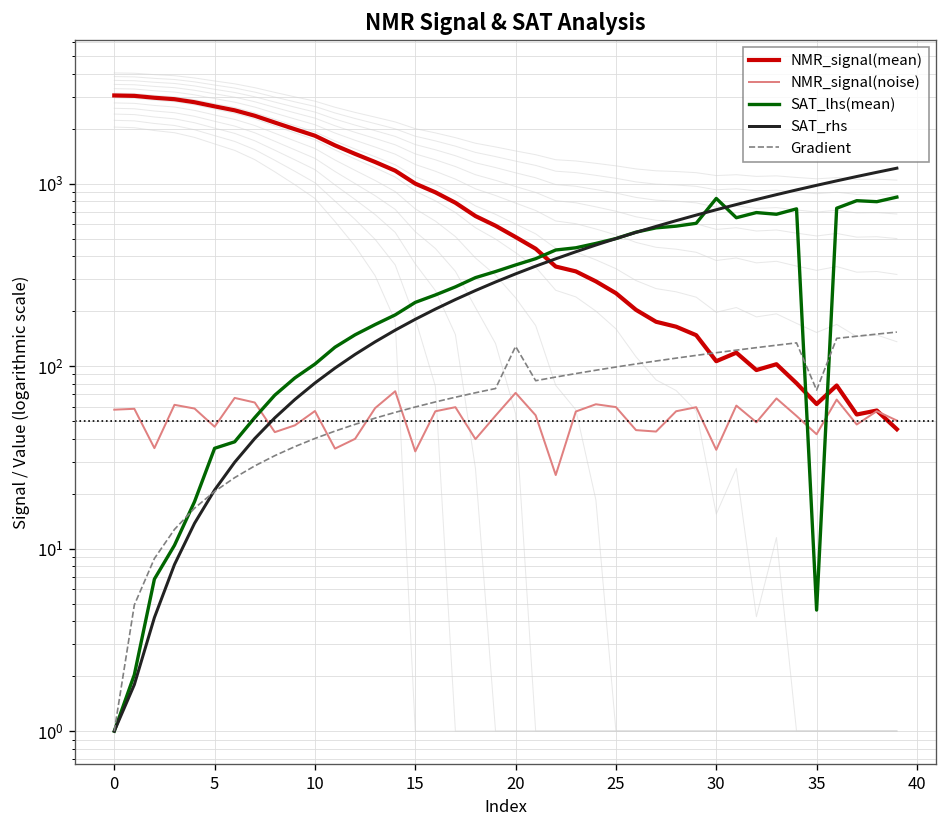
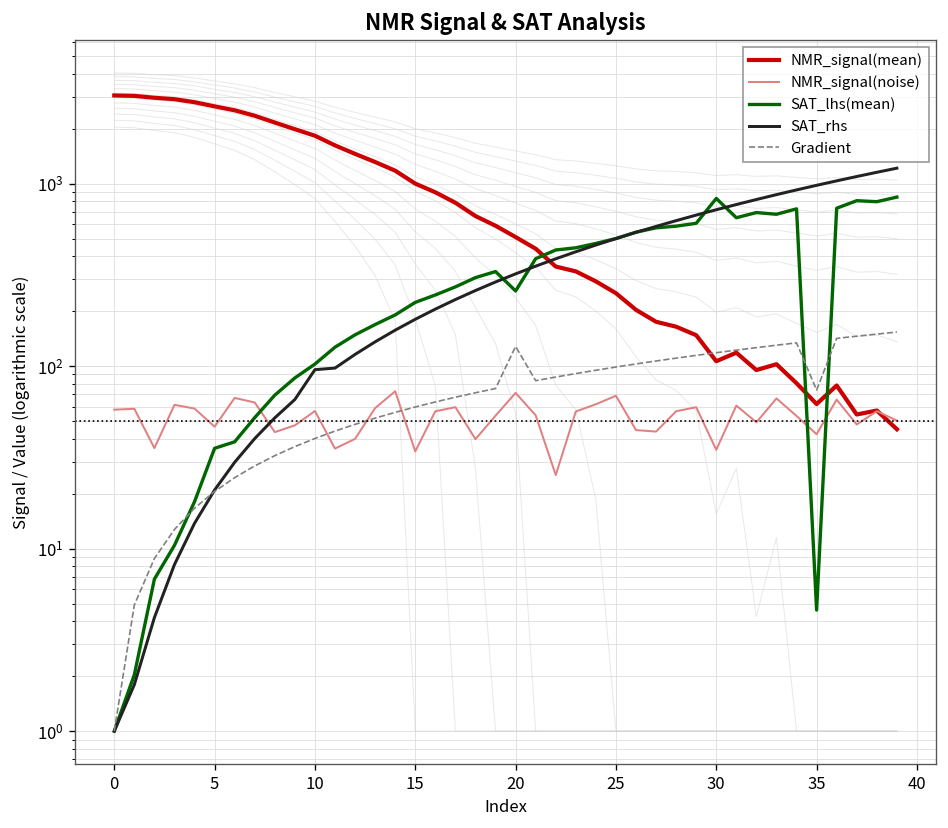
SAT_rhs, 10: 80 -> 100
SAT_lhs(mean), 20: 360 -> 260
NMR_signal(noise), 25: 60 -> 70
